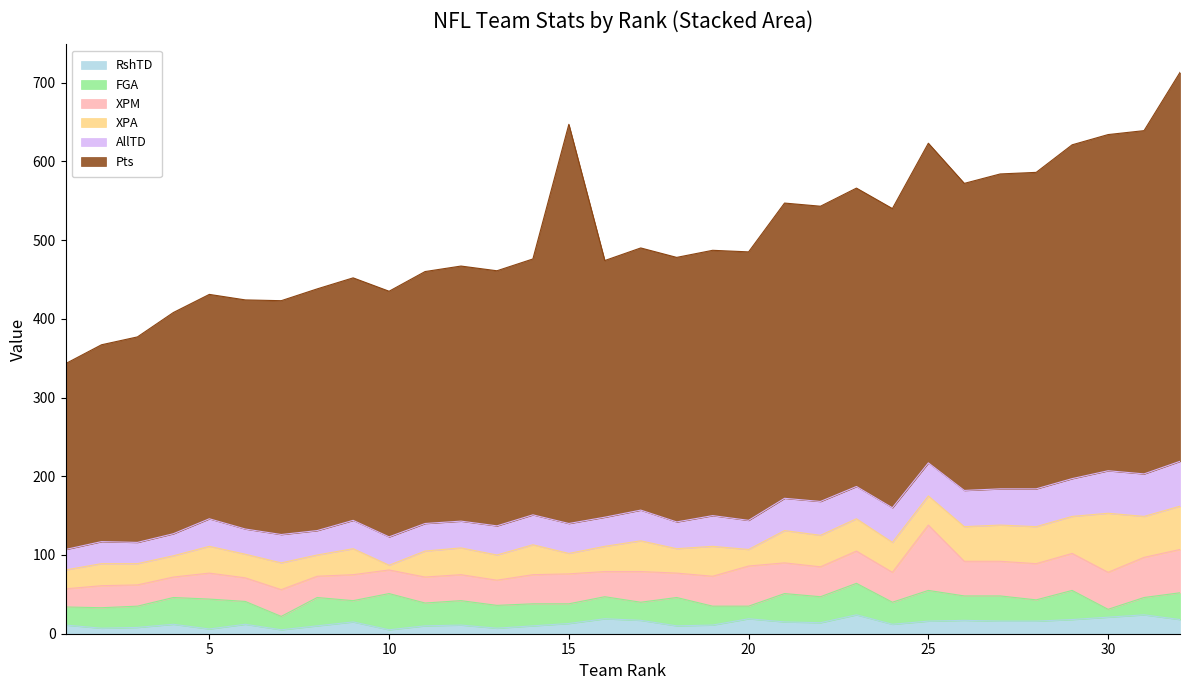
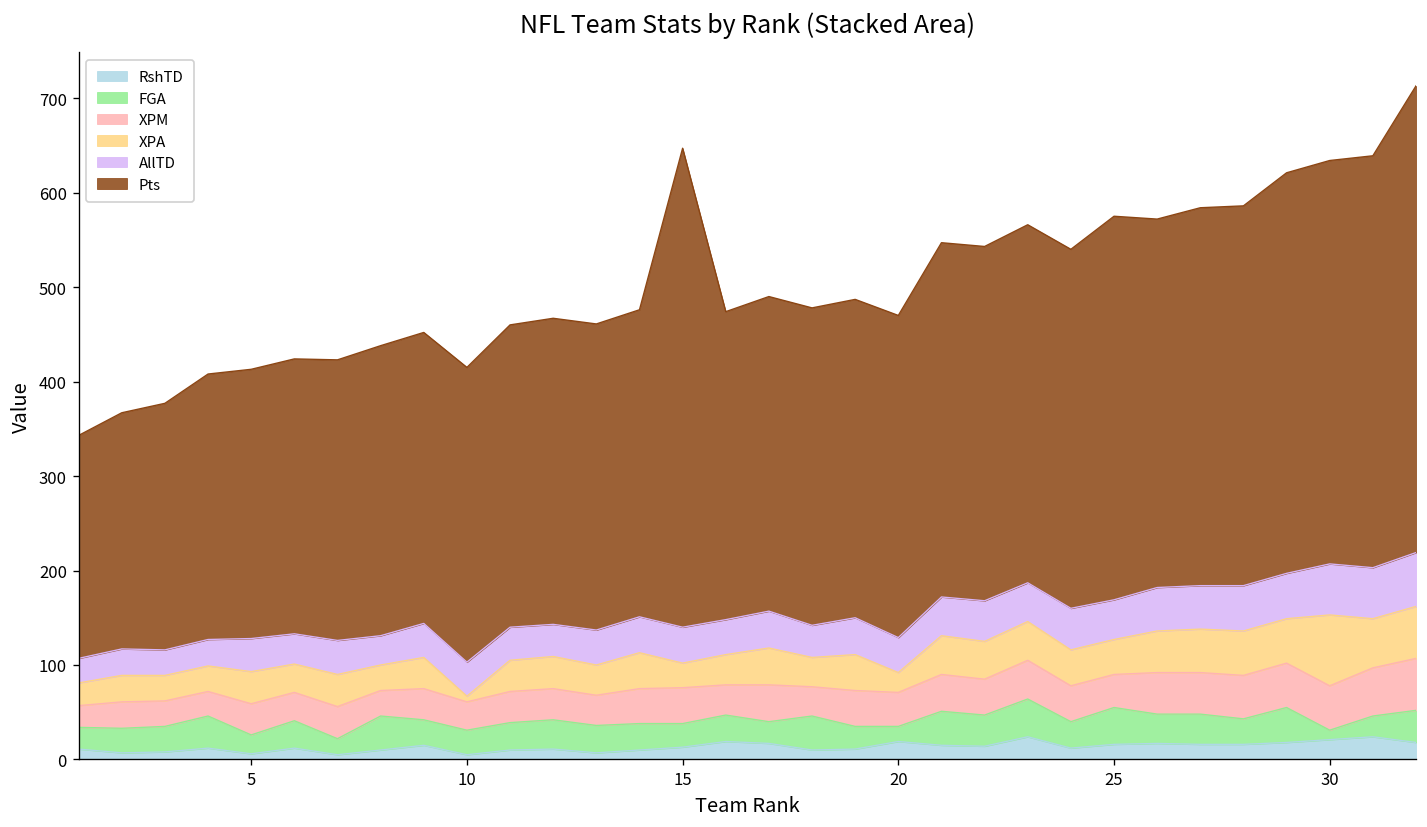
FGA, 5: 40 -> 20
FGA, 10: 50 -> 30
XPM, 20: 50 -> 40
XPM, 25: 80 -> 40
